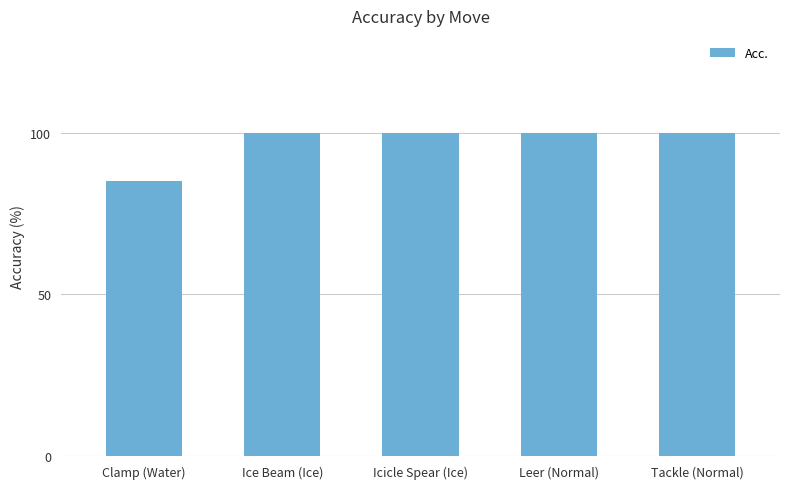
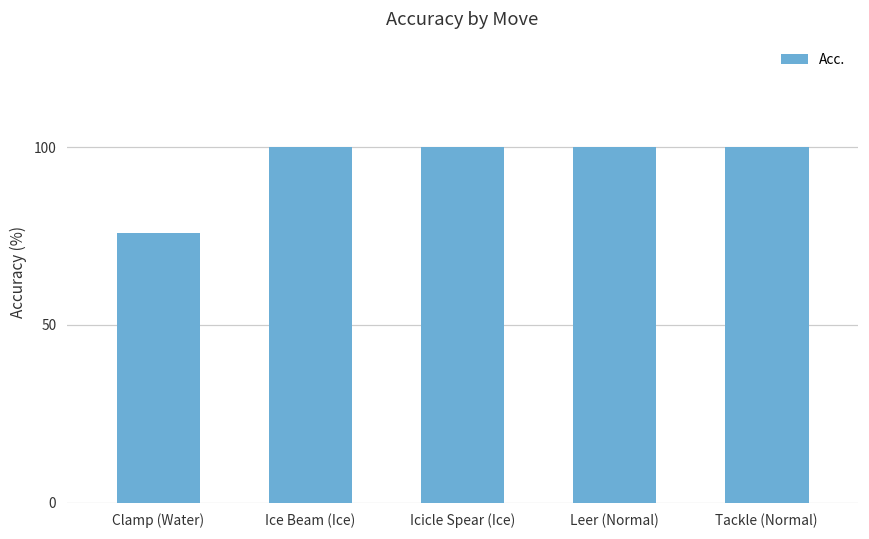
Clamp (Water): 85 -> 76
